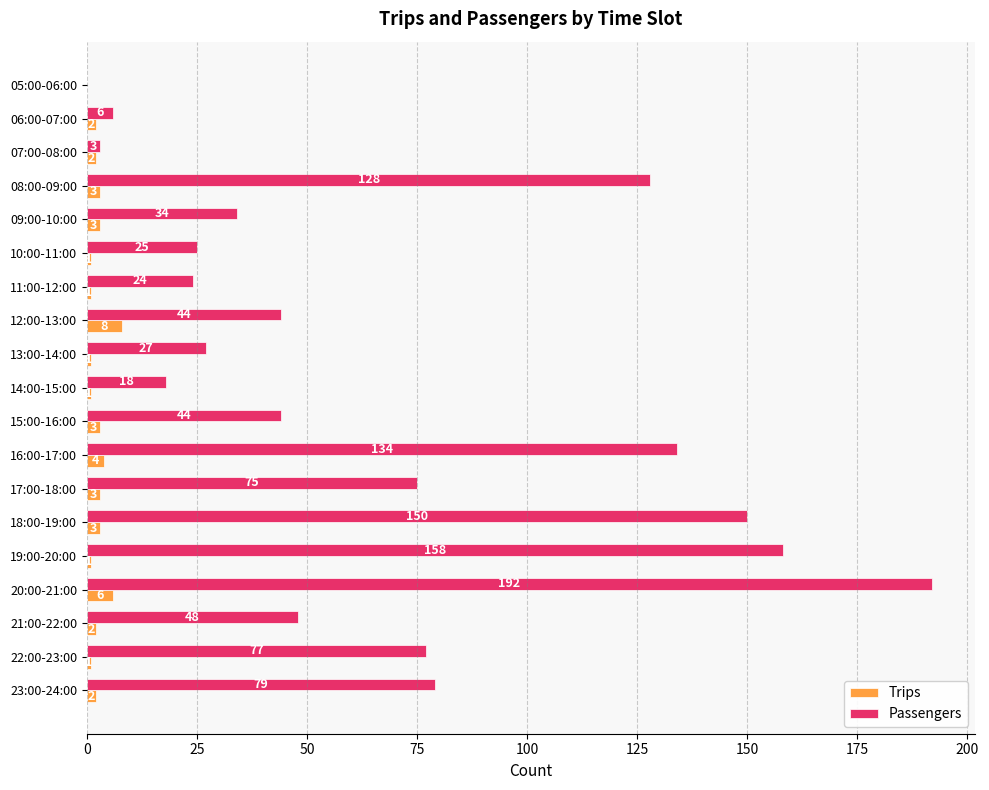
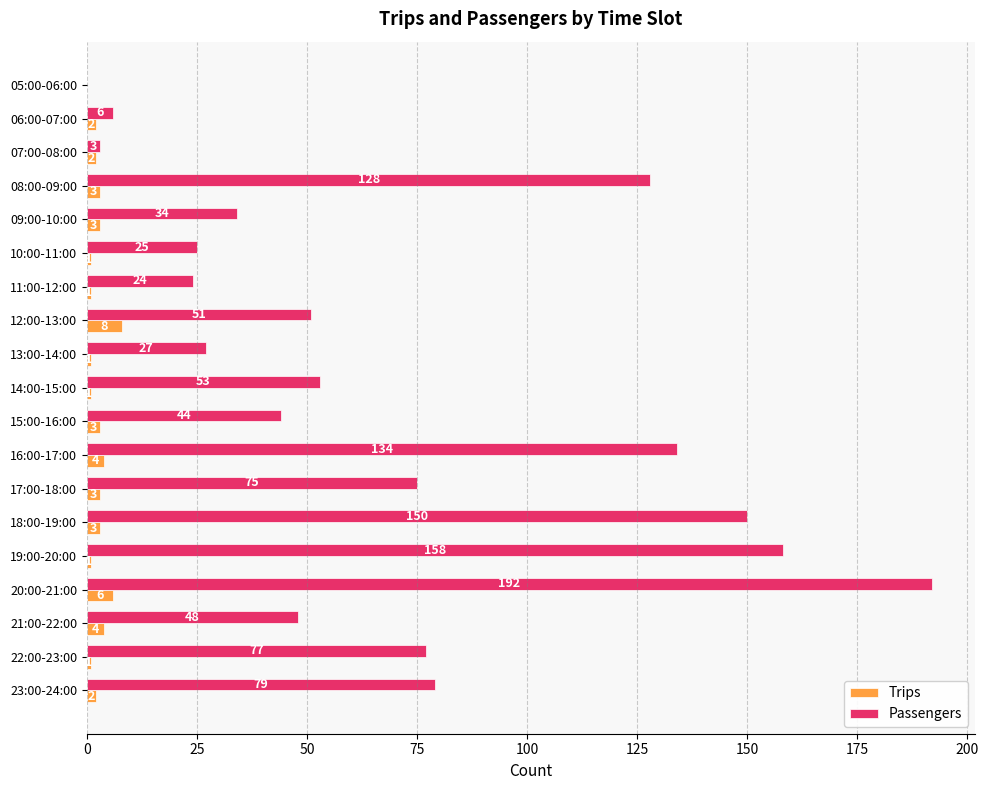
Passengers, 12:00-13:00: 44 -> 51
Passengers, 14:00-15:00: 18 -> 53
Trips, 21:00-22:00: 2 -> 4
